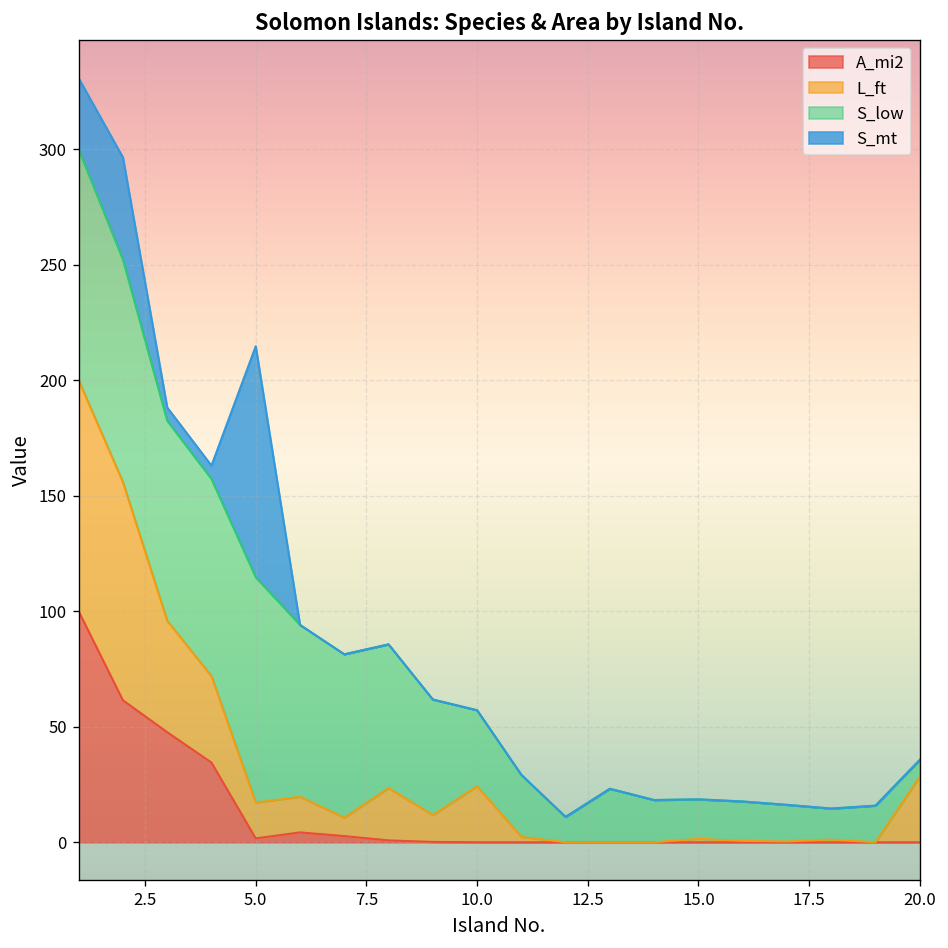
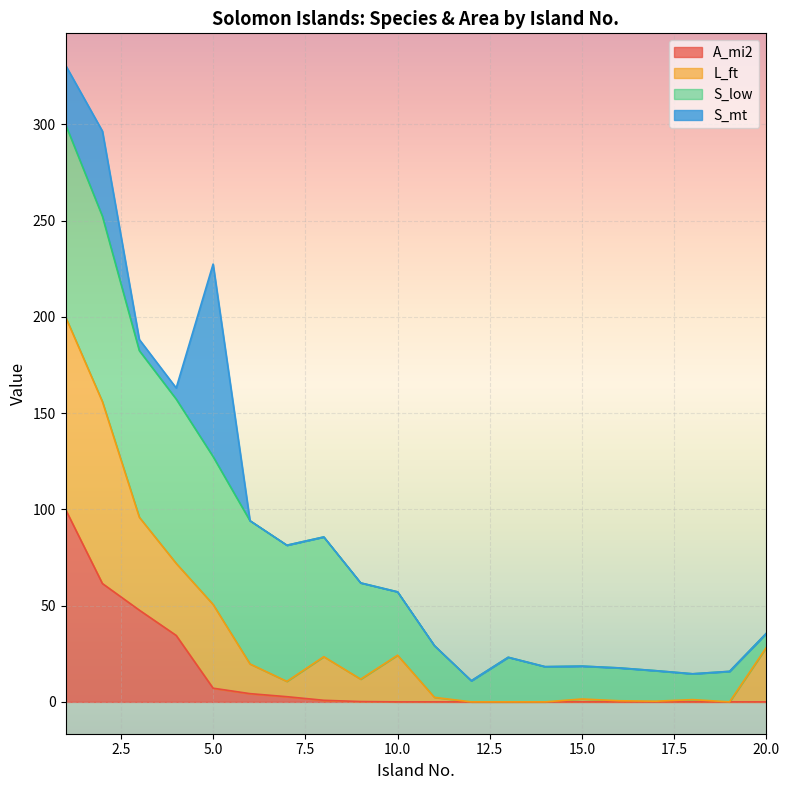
A_mi2, 5.0: 2 -> 7
L_ft, 5.0: 16 -> 43
S_low, 5.0: 98 -> 77
